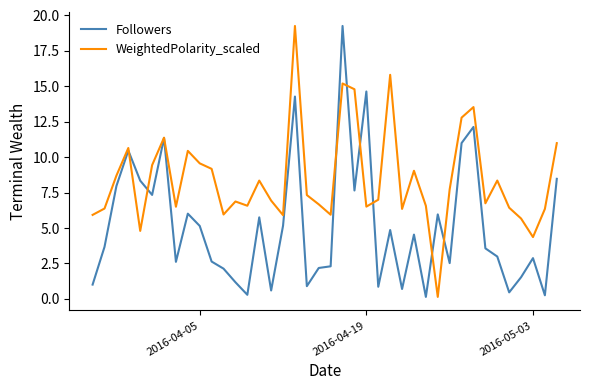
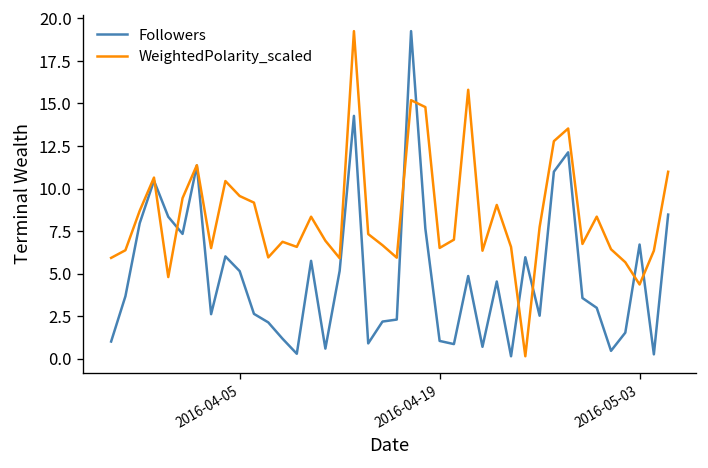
Followers, 2016-04-19: 14.6 -> 1.0
Followers, 2016-05-03: 2.9 -> 6.7
